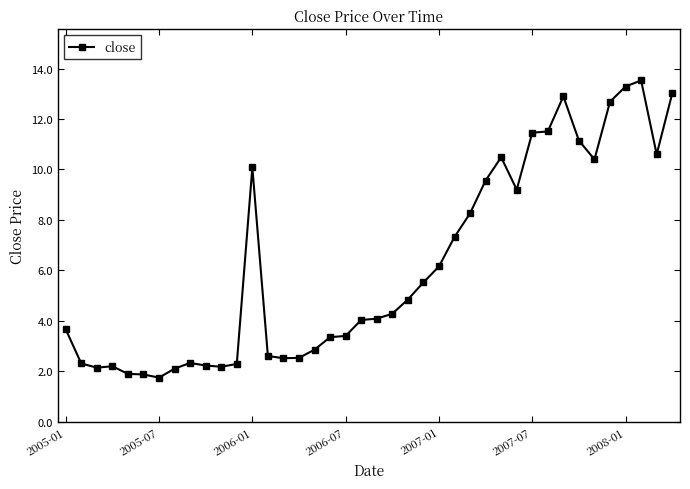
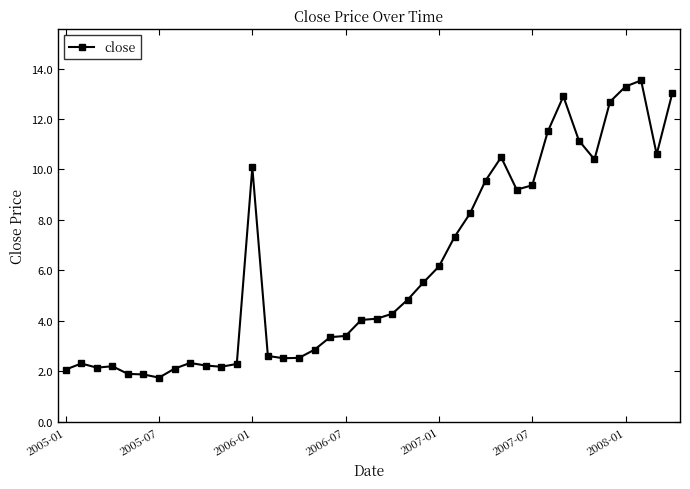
2005-01: 3.7 -> 2.1
2007-07: 11.5 -> 9.4
